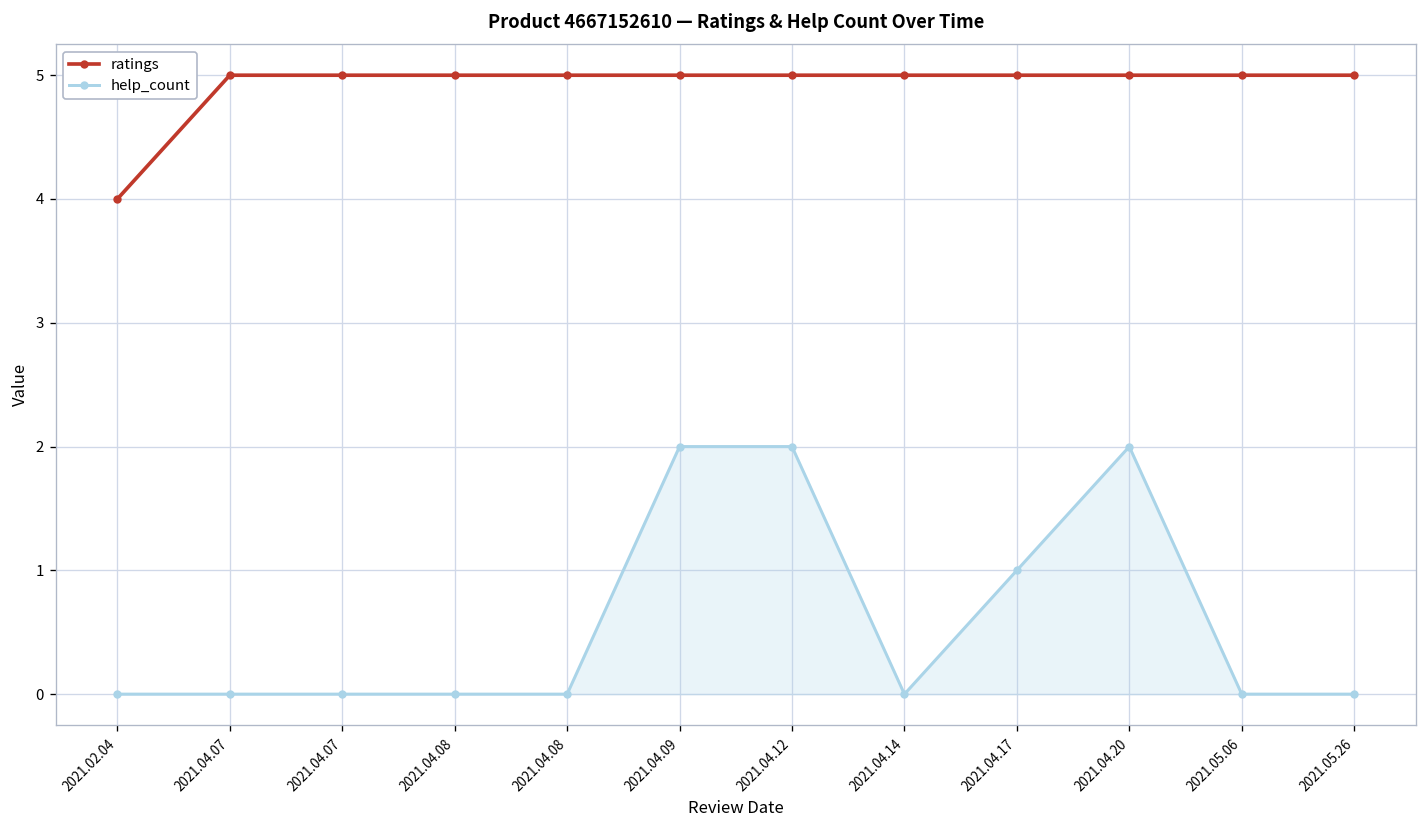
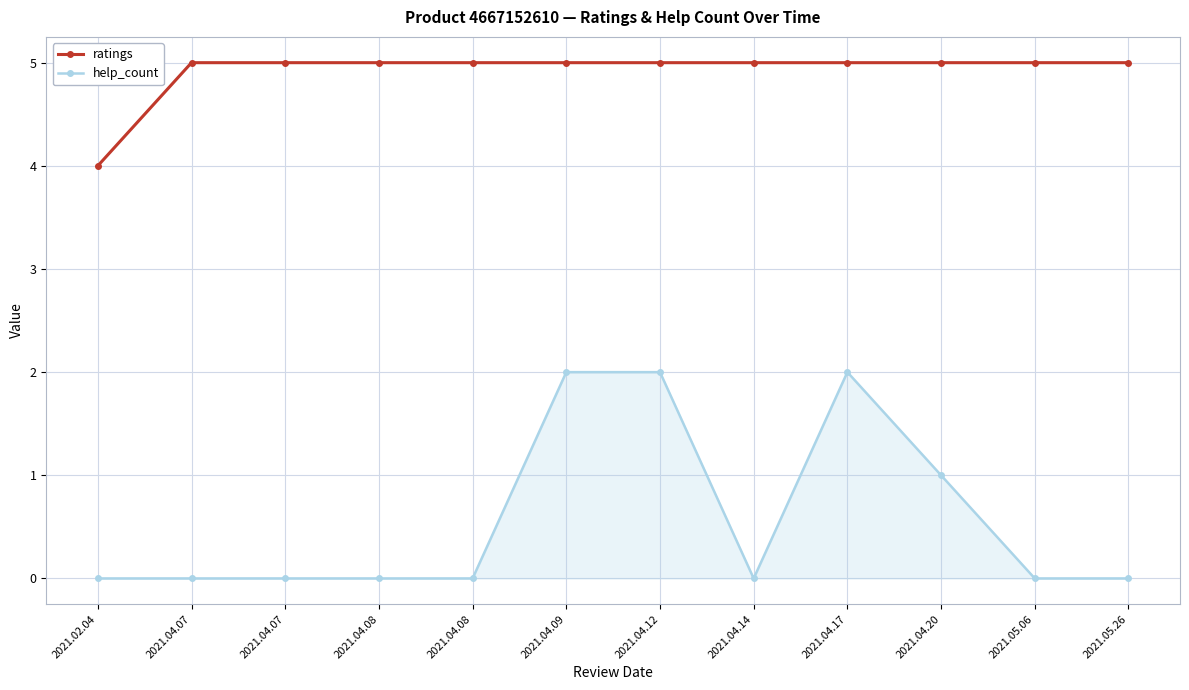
help_count, 2021.04.17: 1 -> 2
help_count, 2021.04.20: 2 -> 1
